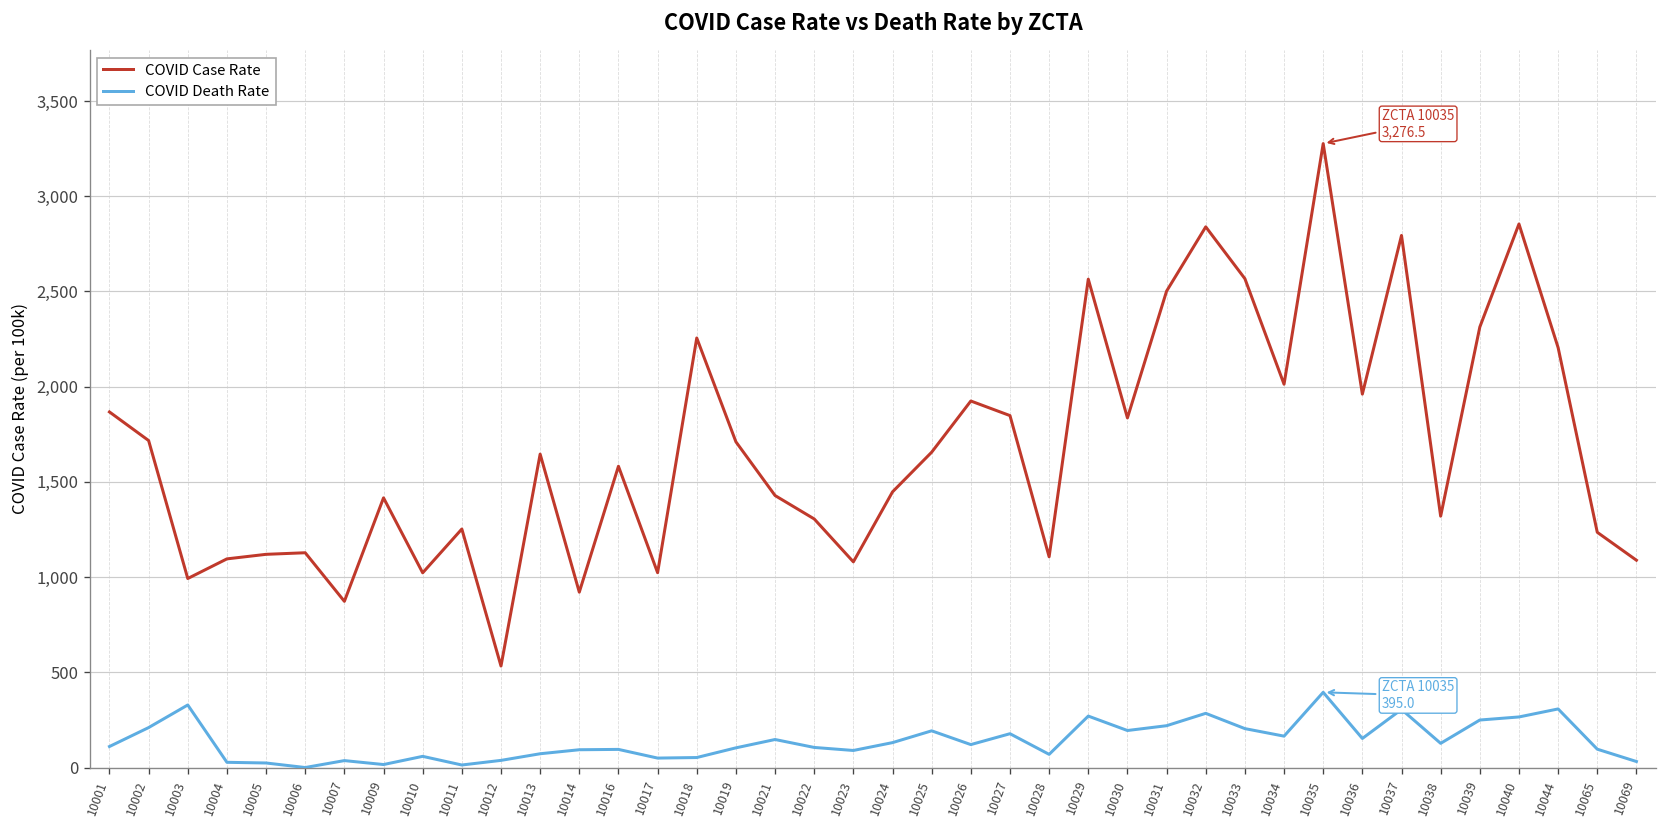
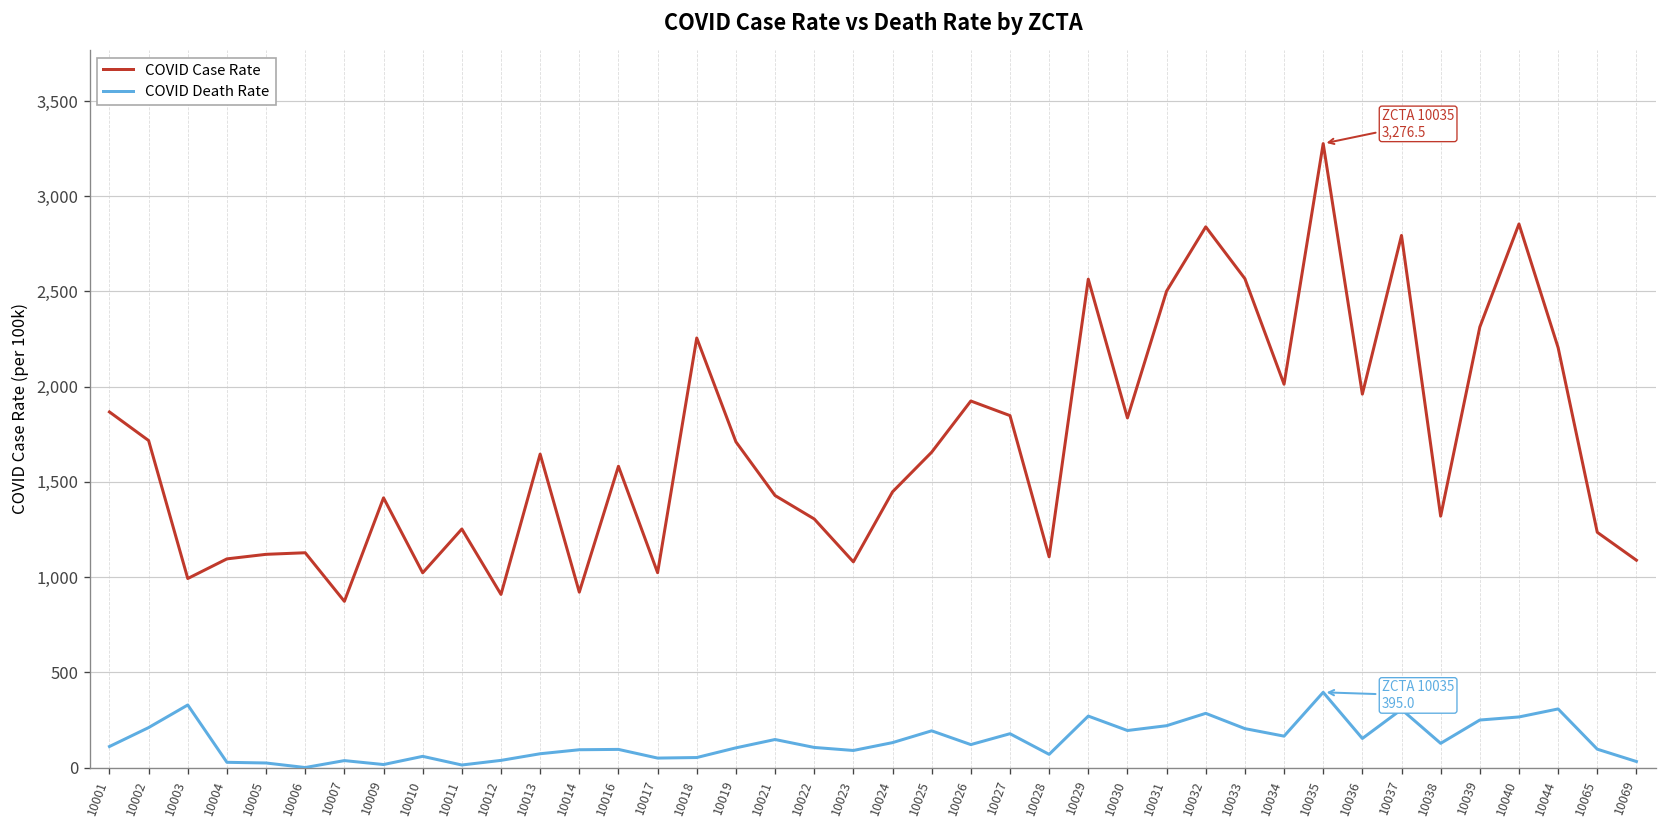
COVID Case Rate, 10012: 530 -> 910
